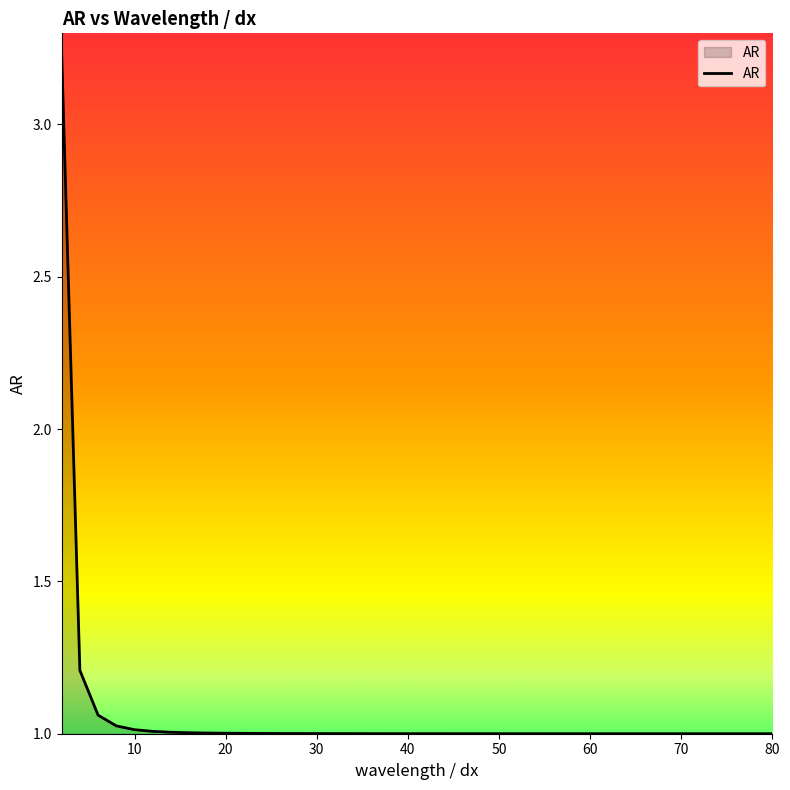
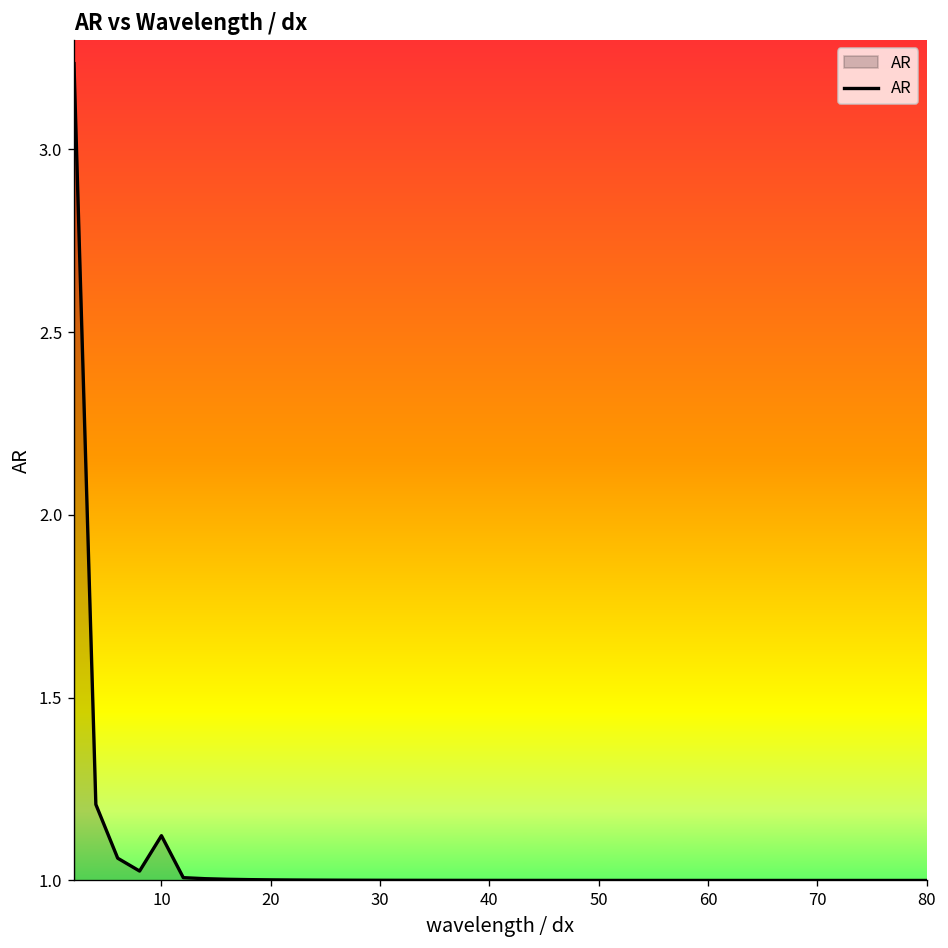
10: 1.01 -> 1.12
